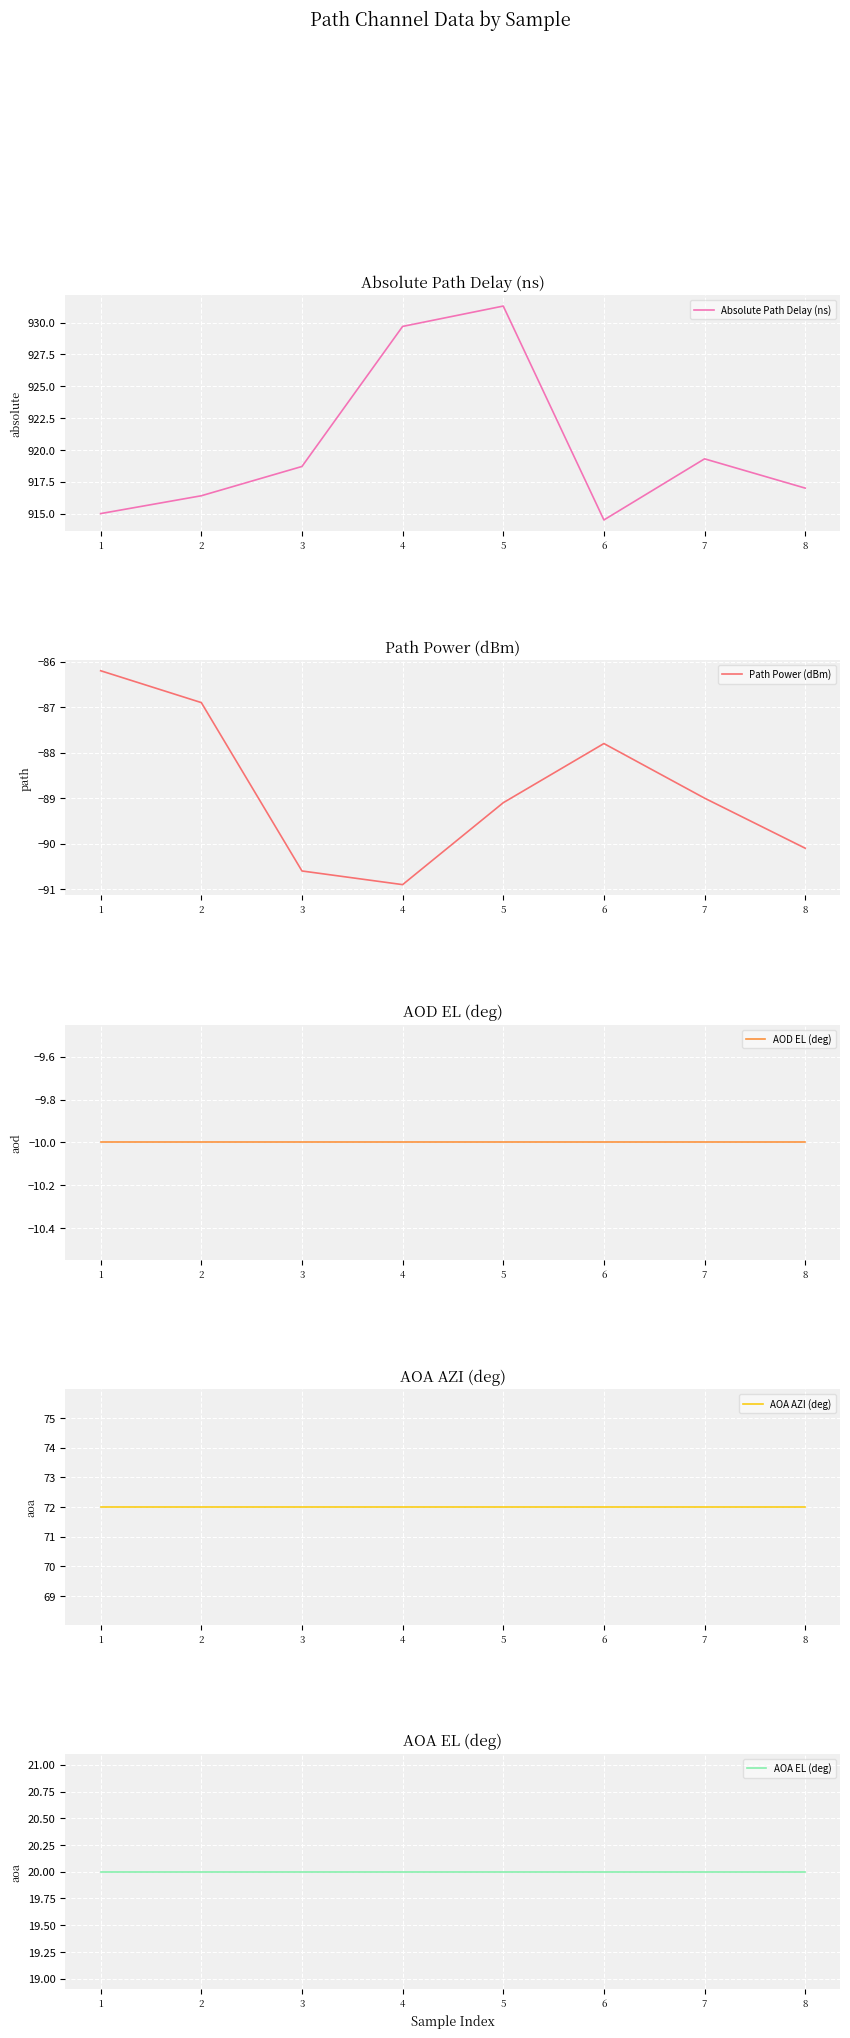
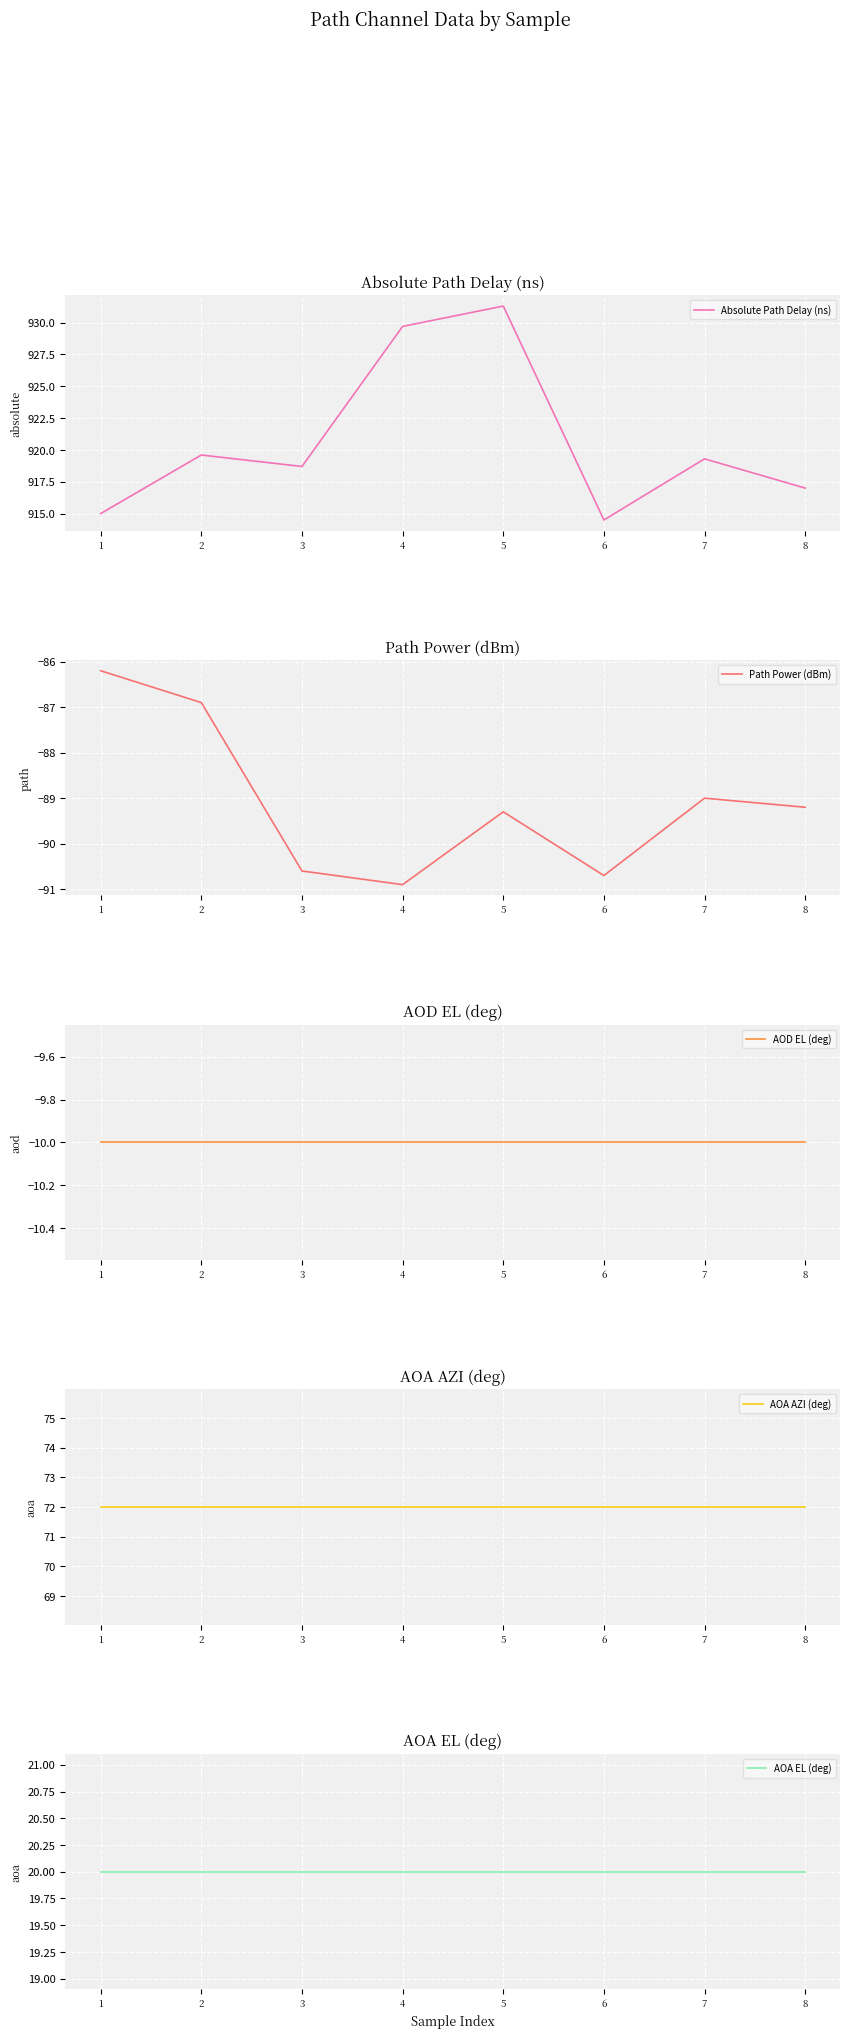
Absolute Path Delay (ns), 2: 916.4 -> 919.6
Path Power (dBm), 5: -89.1 -> -89.3
Path Power (dBm), 6: -87.8 -> -90.7
Path Power (dBm), 8: -90.1 -> -89.2
